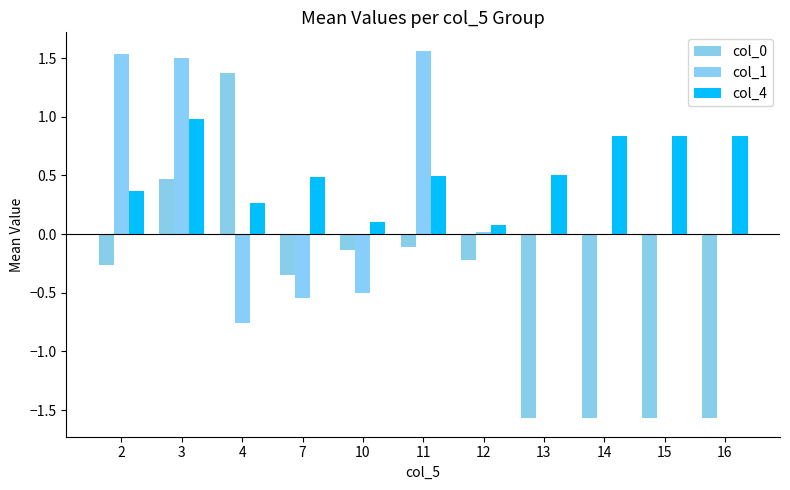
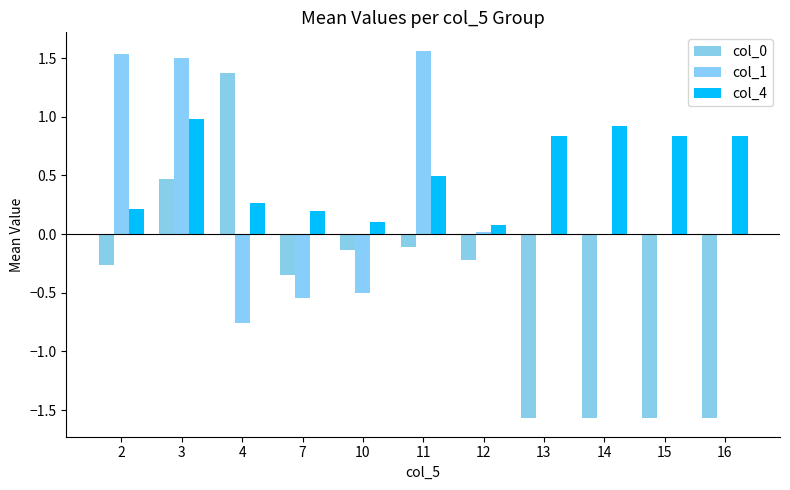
col_4, 2: 0.37 -> 0.21
col_4, 7: 0.49 -> 0.19
col_4, 13: 0.50 -> 0.83
col_4, 14: 0.83 -> 0.92
